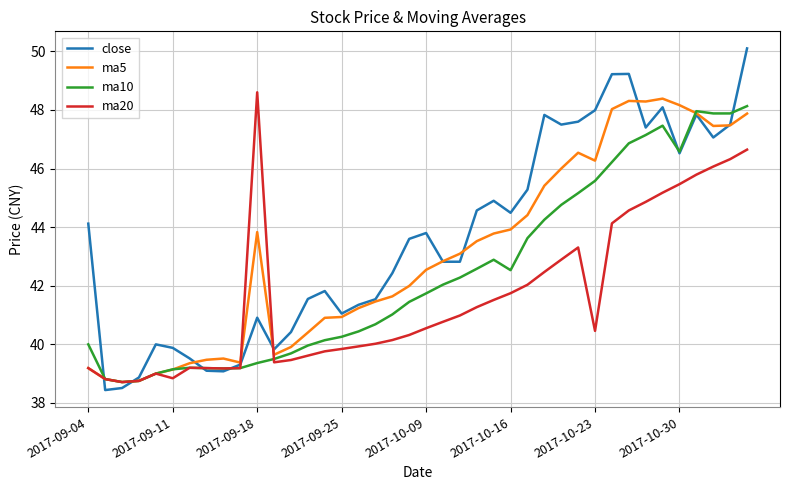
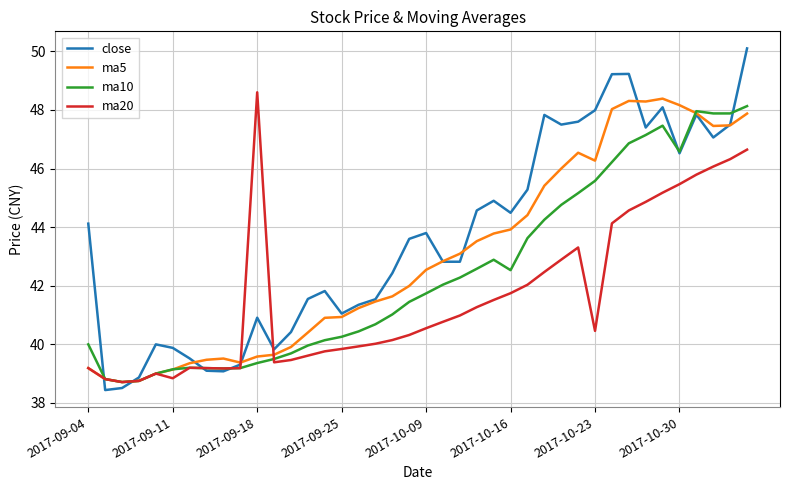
ma5, 2017-09-18: 43.8 -> 39.6
